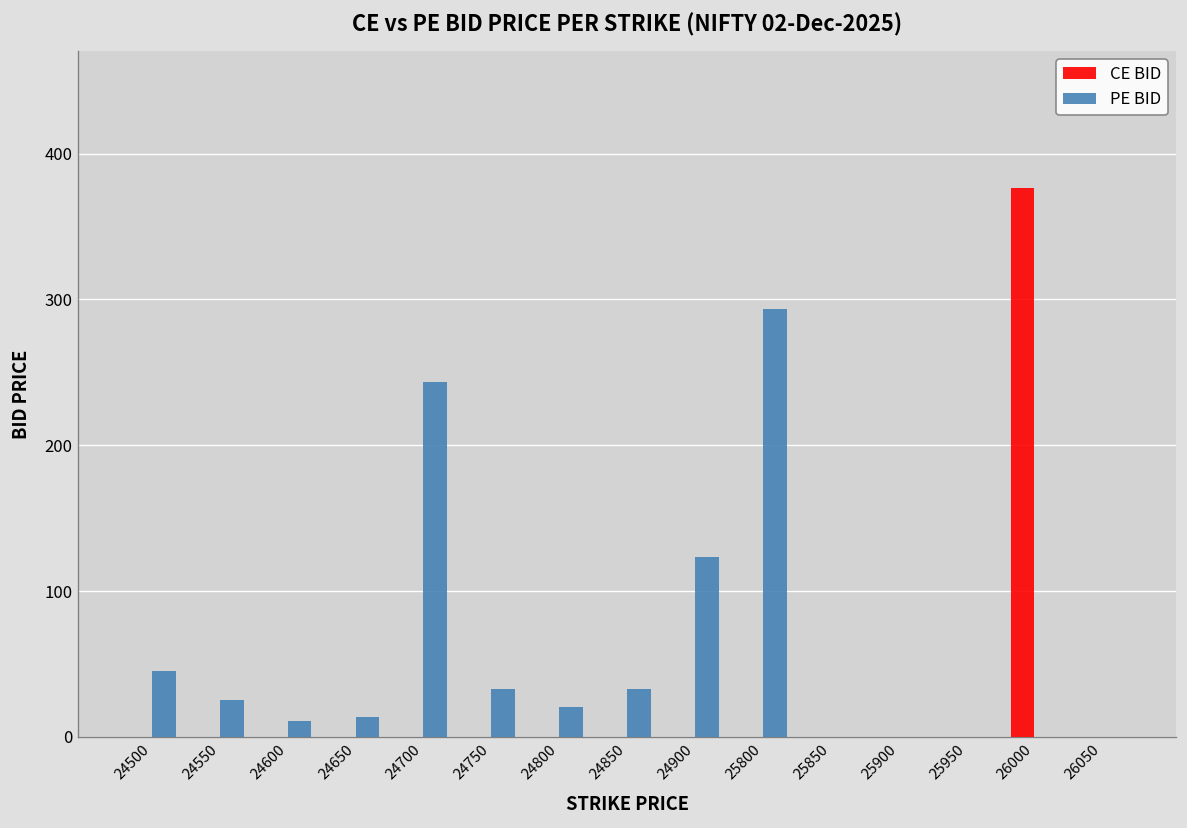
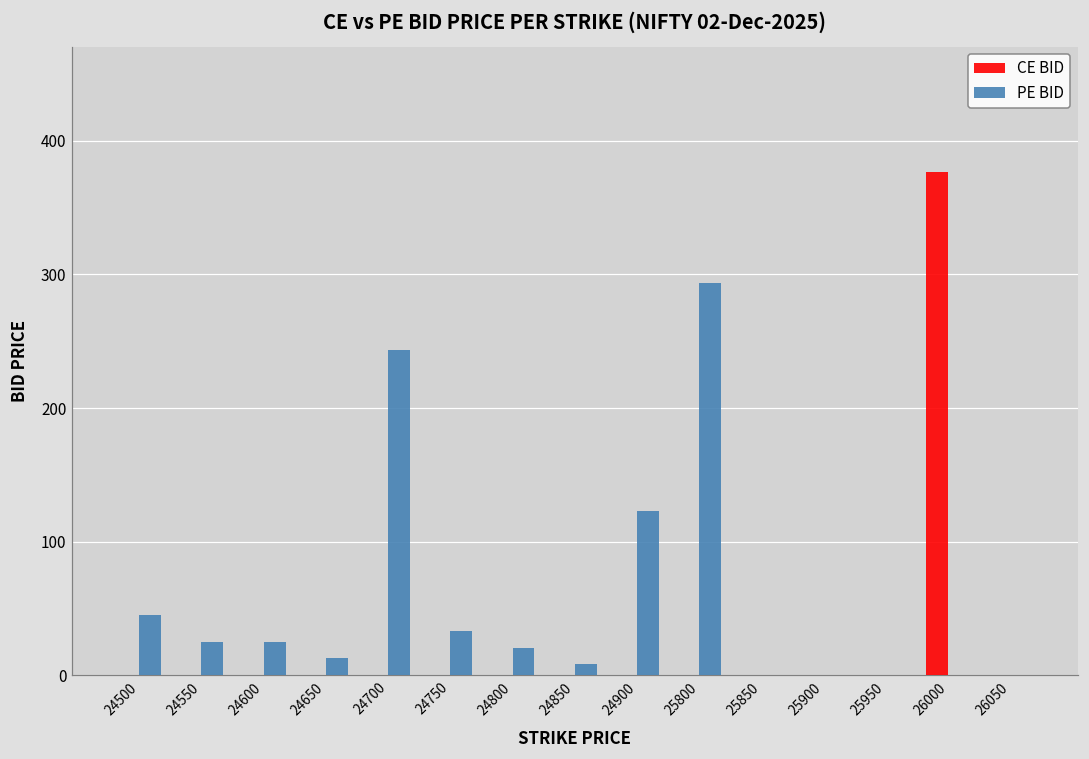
PE BID, 24600: 11 -> 25
PE BID, 24850: 33 -> 9
